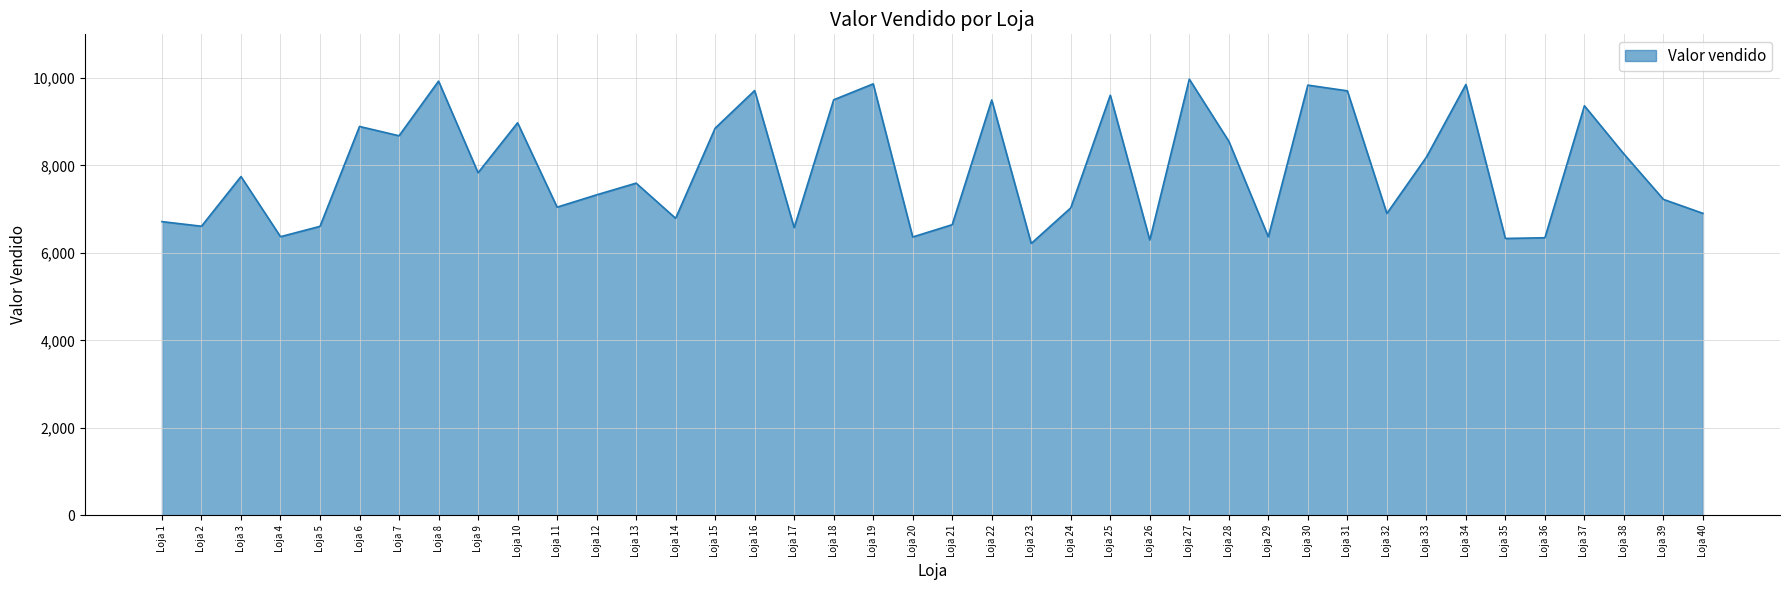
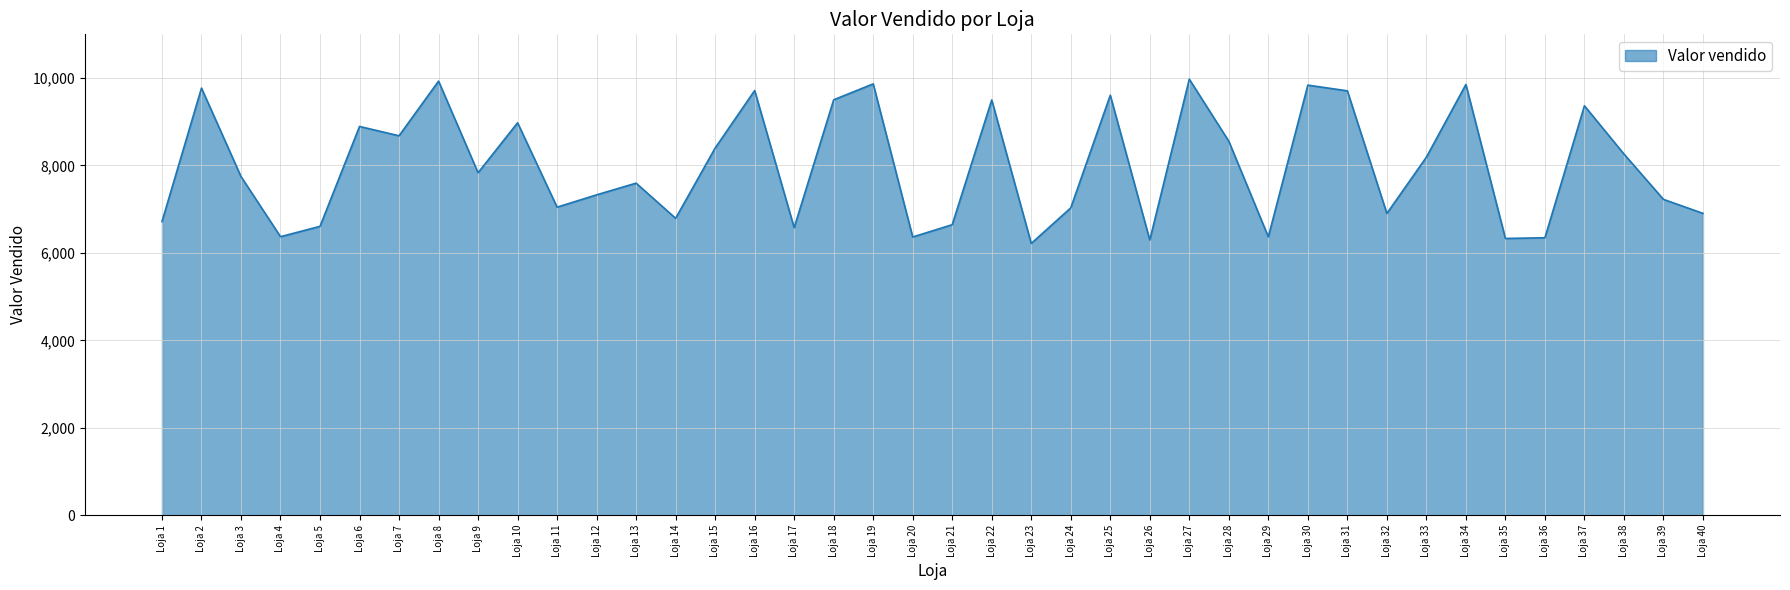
Loja 2: 6,600 -> 9,800
Loja 15: 8,900 -> 8,400
